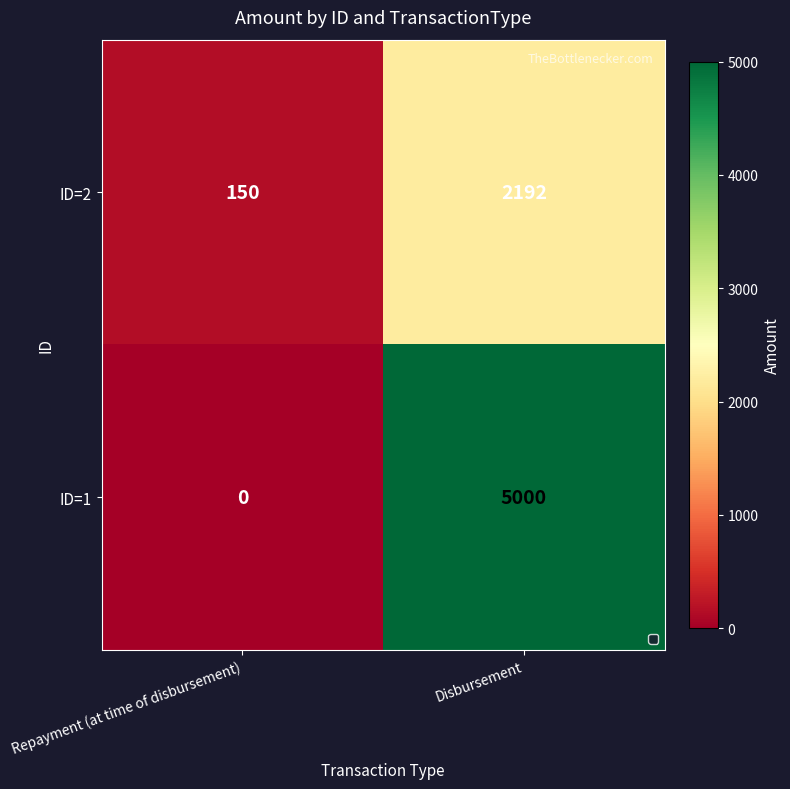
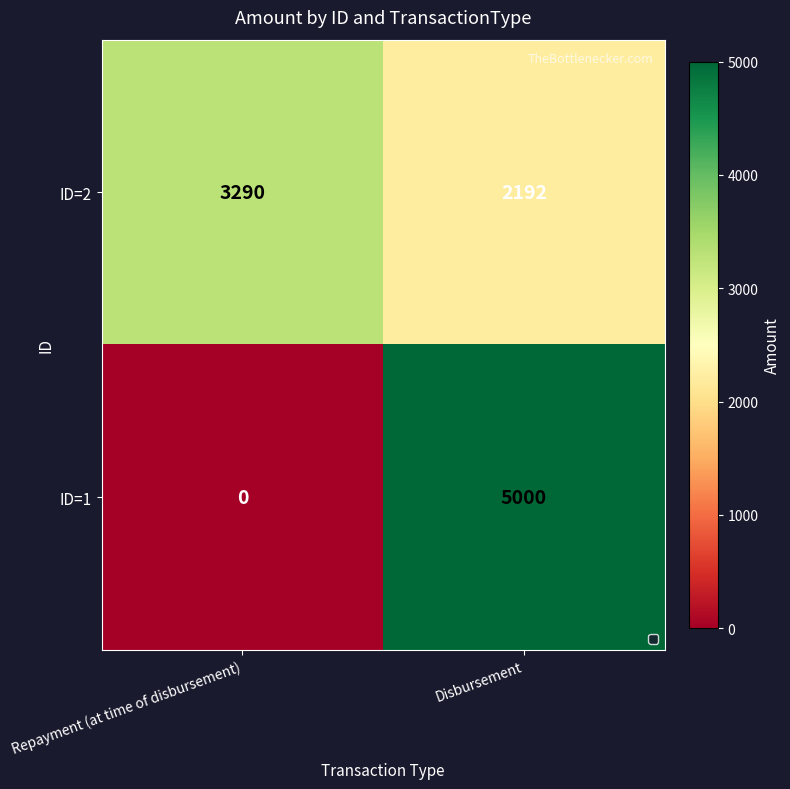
ID=2, Repayment (at time of disbursement): 150 -> 3290
